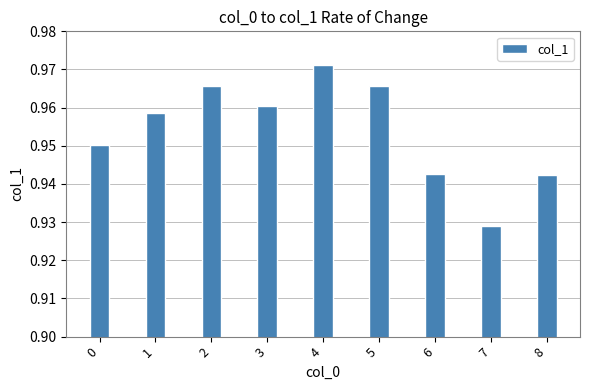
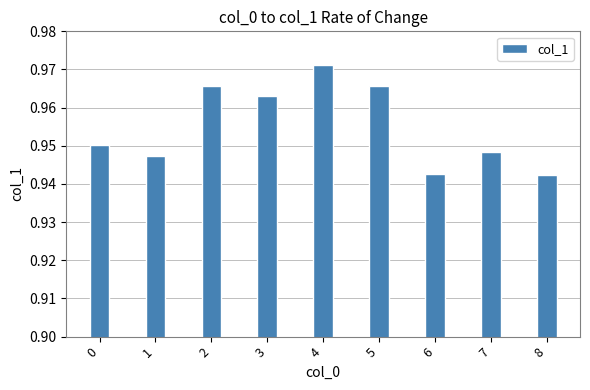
1: 0.959 -> 0.947
3: 0.961 -> 0.963
7: 0.929 -> 0.948
